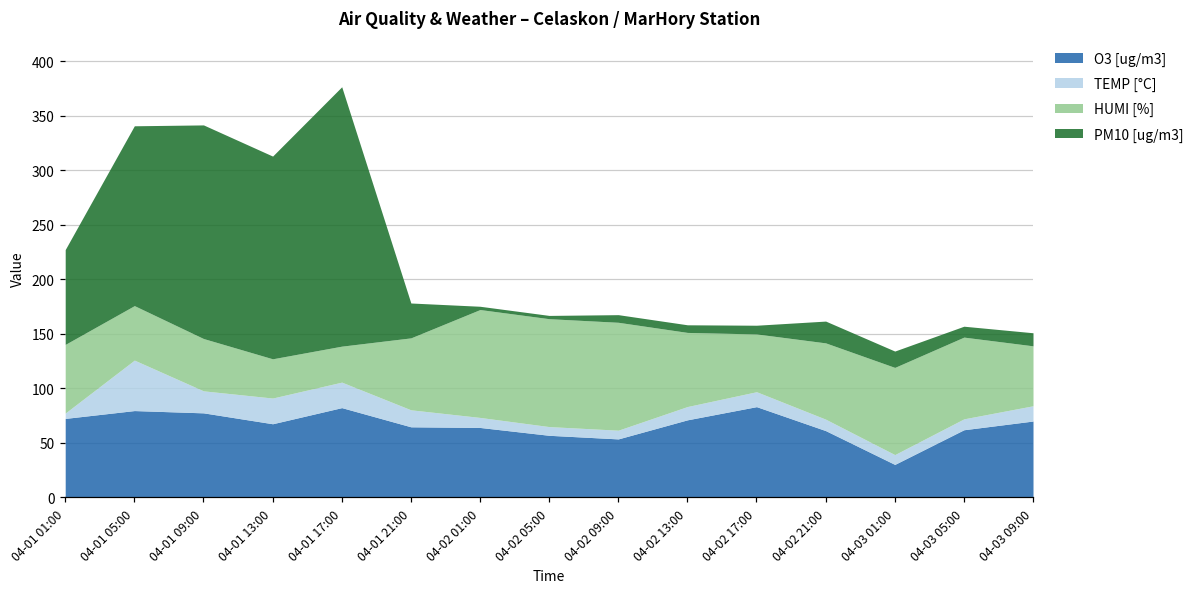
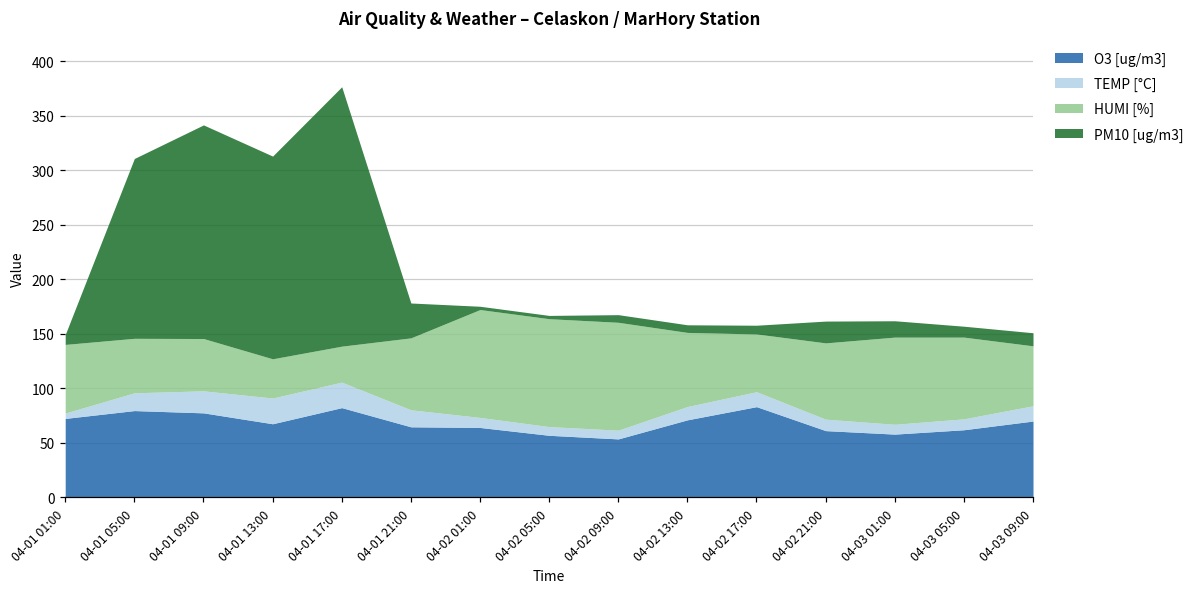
PM10 [ug/m3], 04-01 01:00: 90 -> 10
TEMP [°C], 04-01 05:00: 50 -> 20
O3 [ug/m3], 04-03 01:00: 30 -> 60
